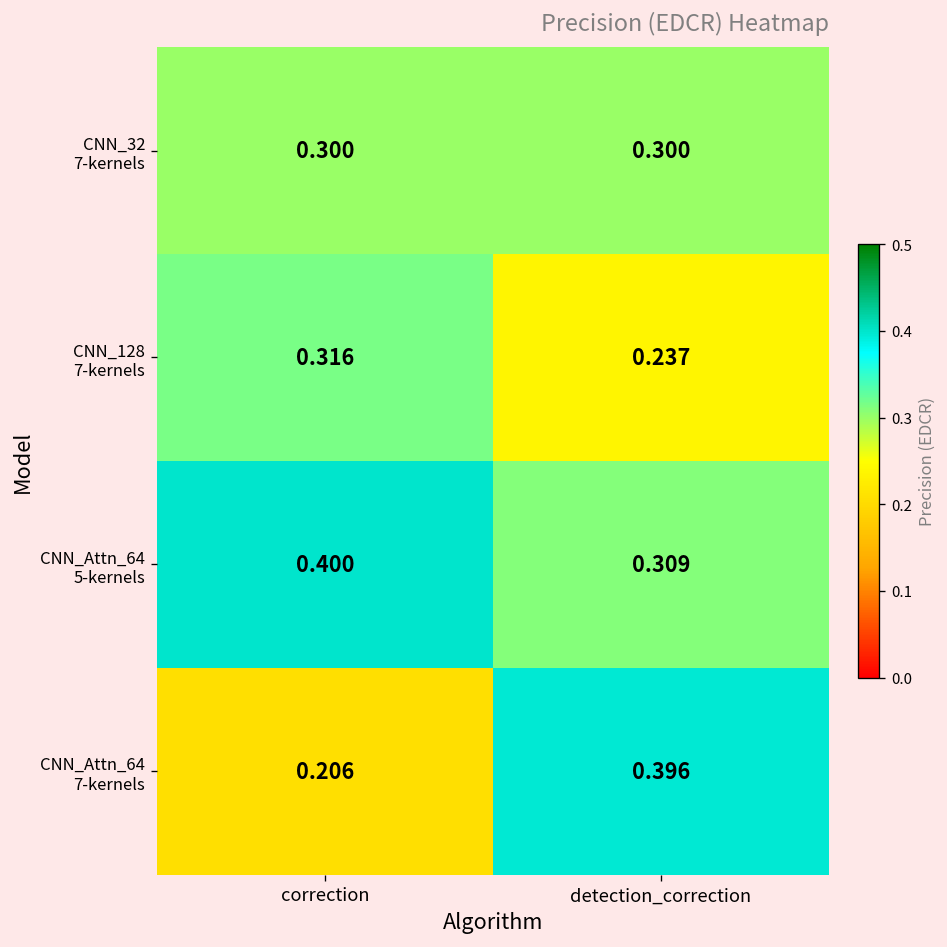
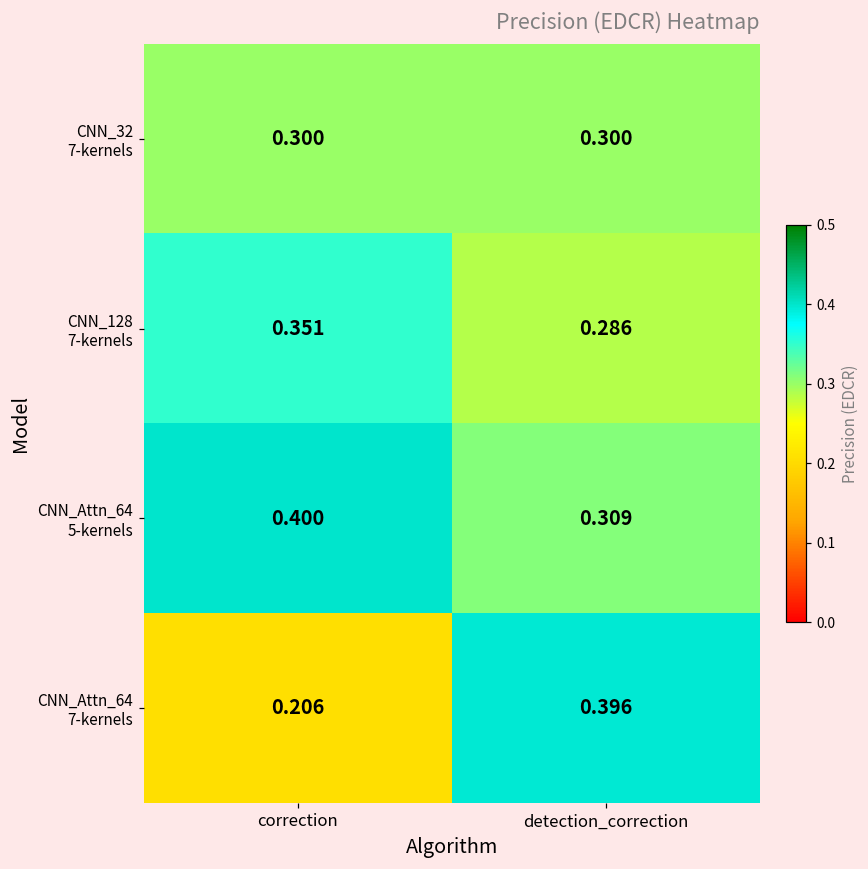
CNN_128 7-kernels, correction: 0.316 -> 0.351
CNN_128 7-kernels, detection_correction: 0.237 -> 0.286
